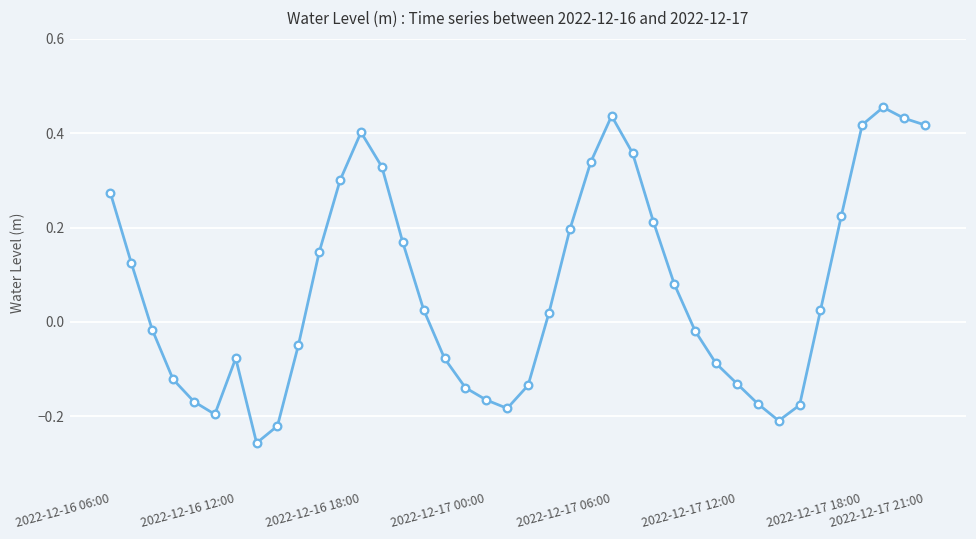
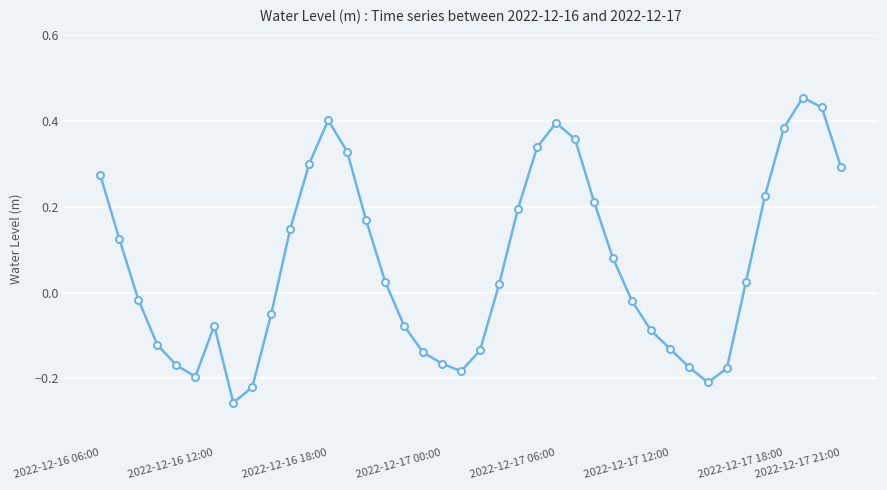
2022-12-17 06:00: 0.44 -> 0.40
2022-12-17 18:00: 0.42 -> 0.38
2022-12-17 21:00: 0.42 -> 0.29
